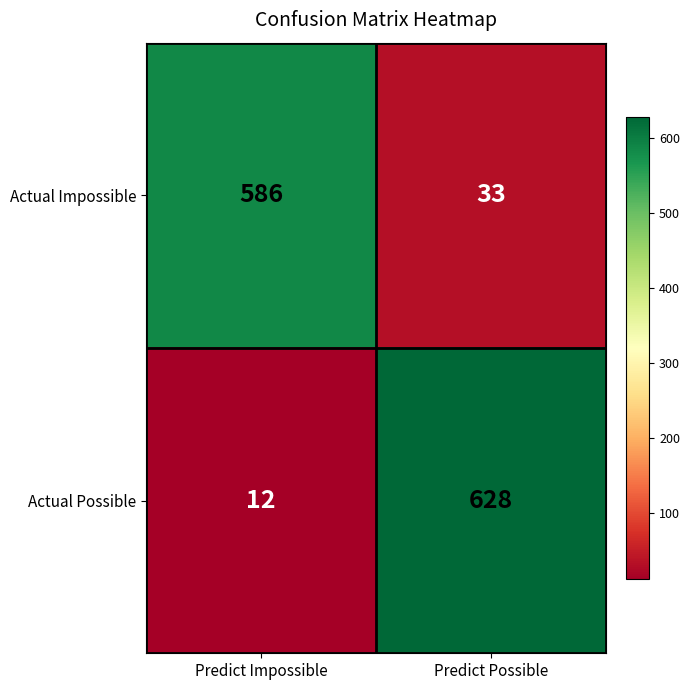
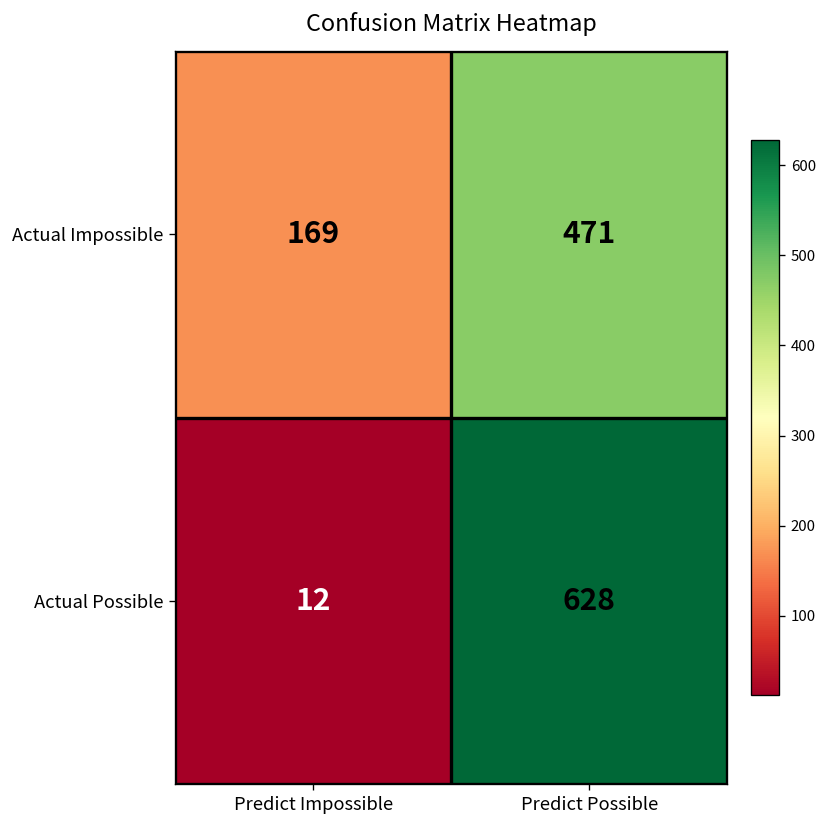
Actual Impossible, Predict Impossible: 586 -> 169
Actual Impossible, Predict Possible: 33 -> 471
